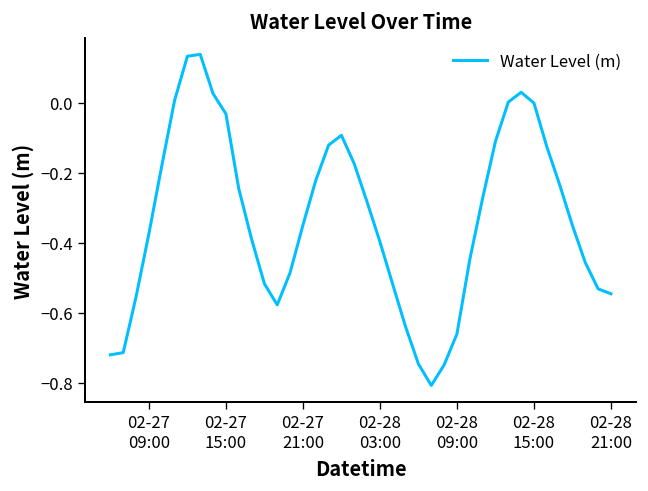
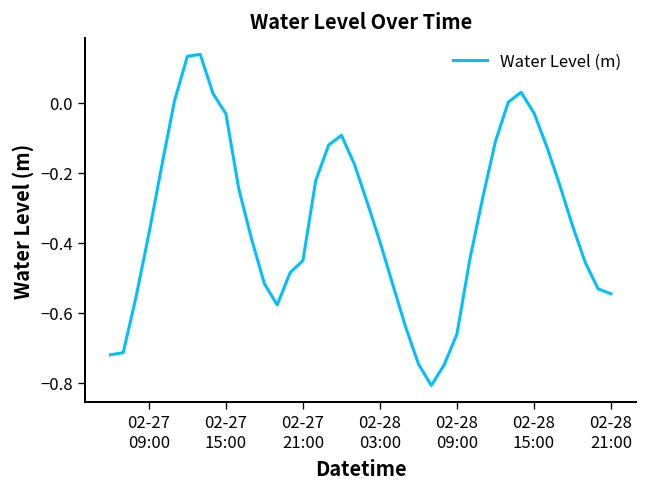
02-27 21:00: -0.35 -> -0.45
02-28 15:00: 0.00 -> -0.03
